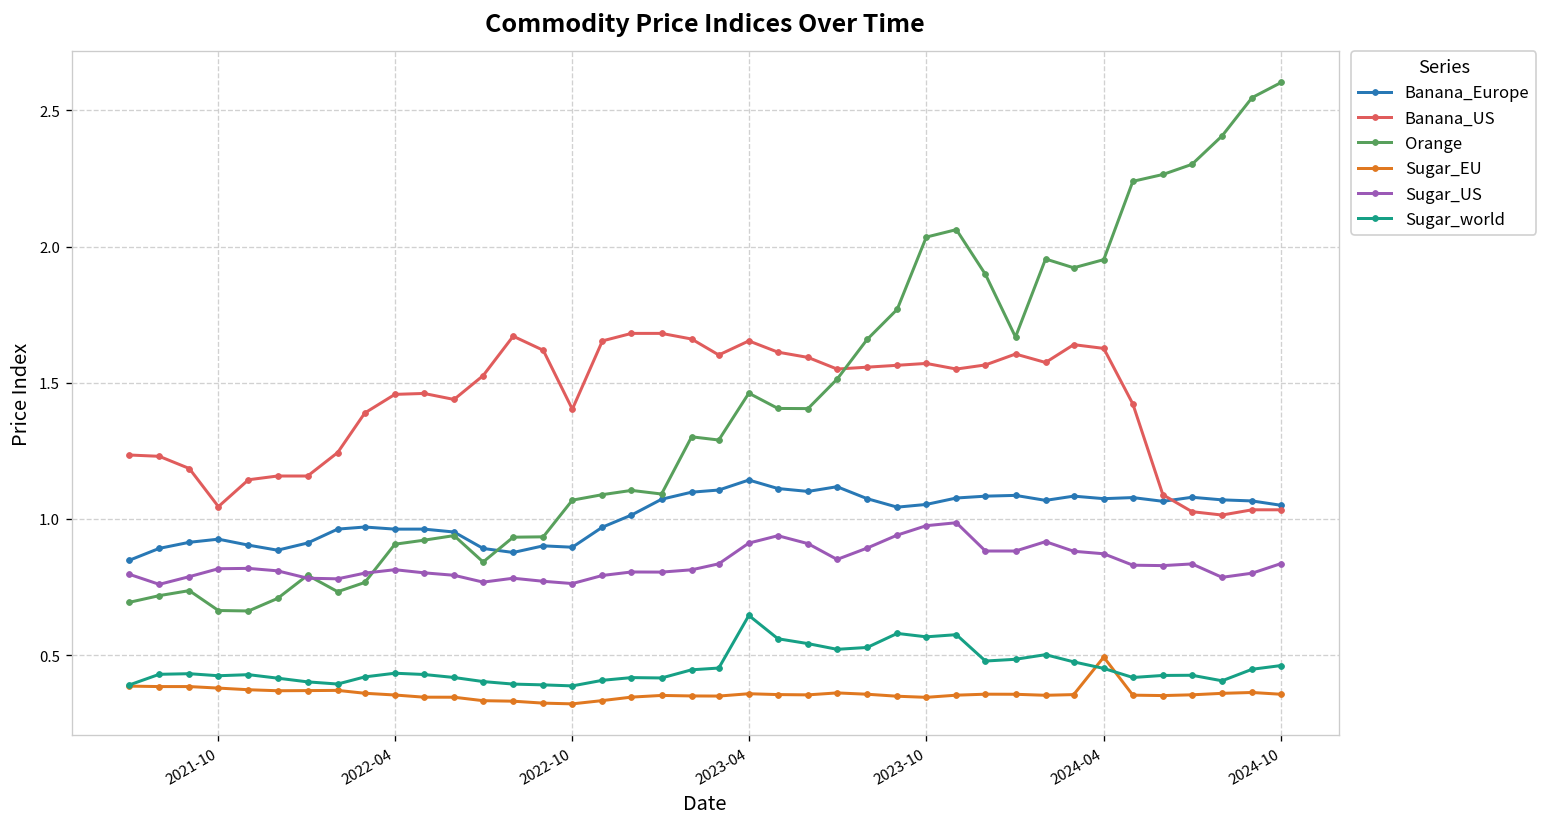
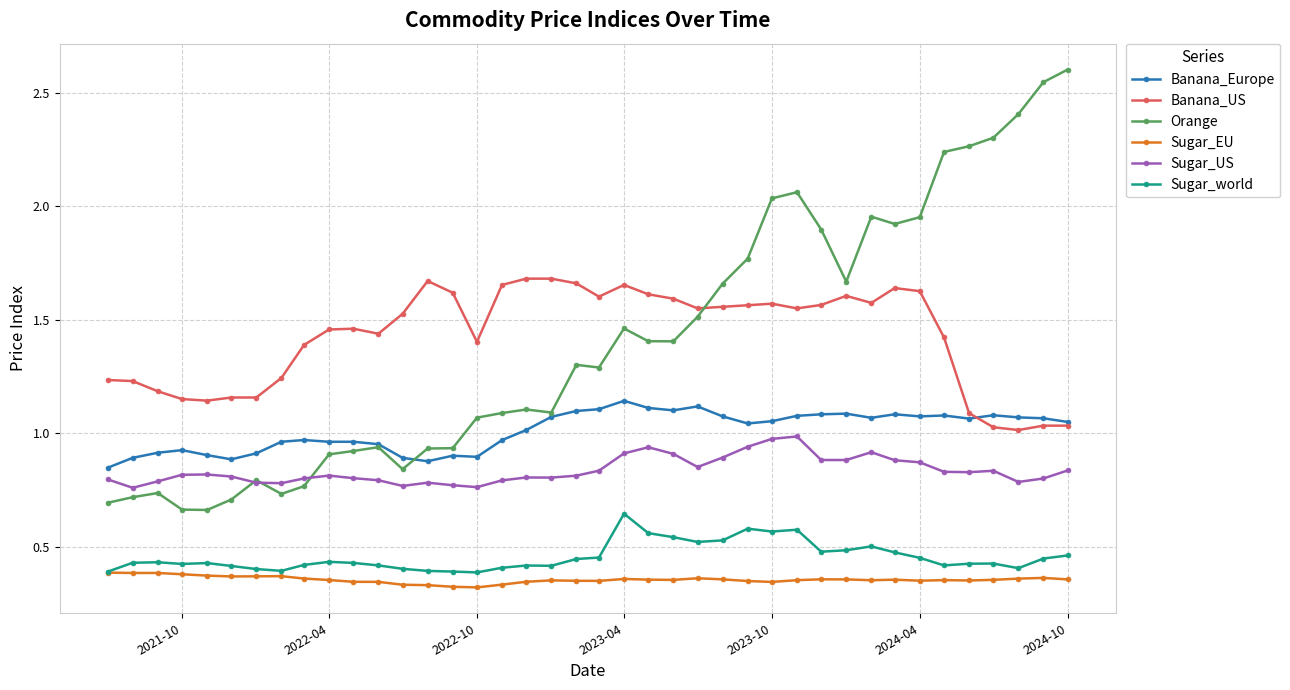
Banana_US, 2021-10: 1.05 -> 1.15
Sugar_EU, 2024-04: 0.49 -> 0.35
